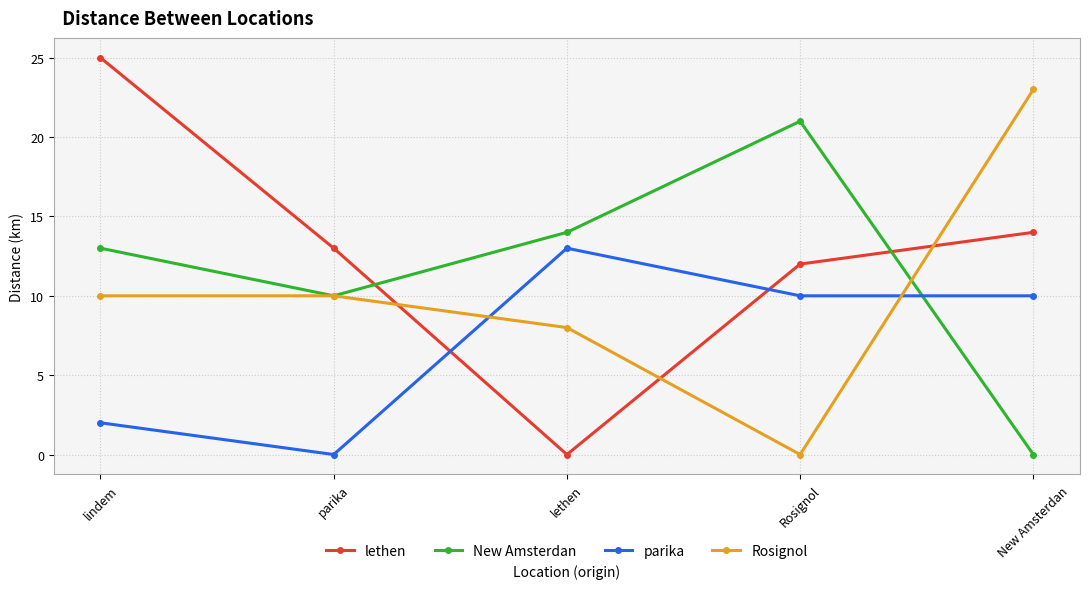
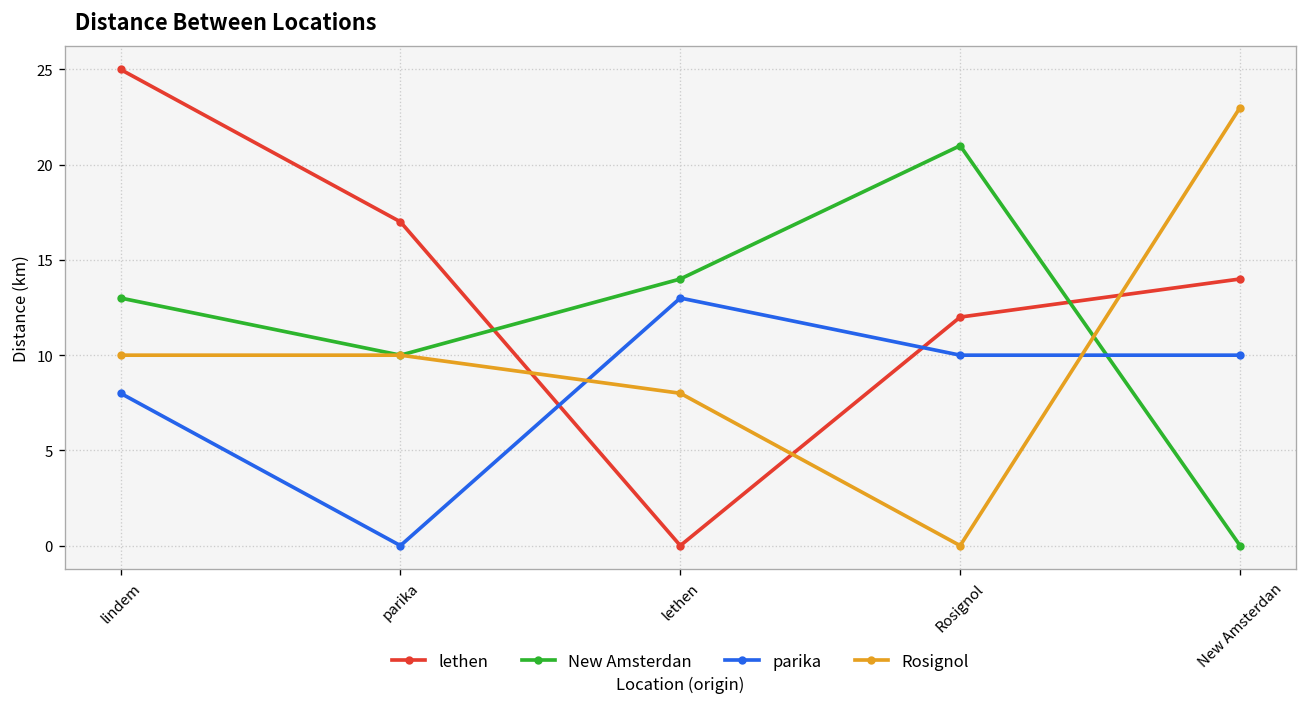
parika, lindem: 2 -> 8
lethen, parika: 13 -> 17
